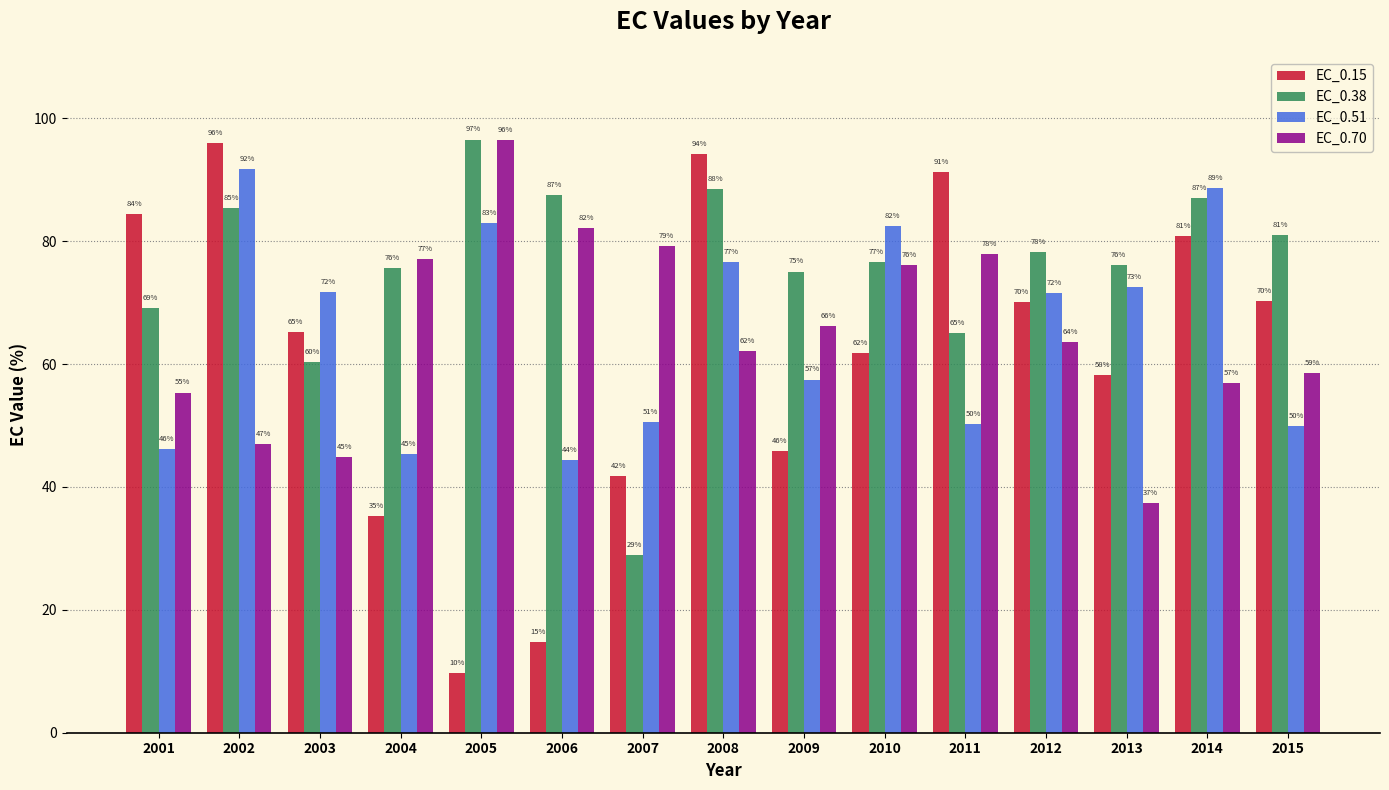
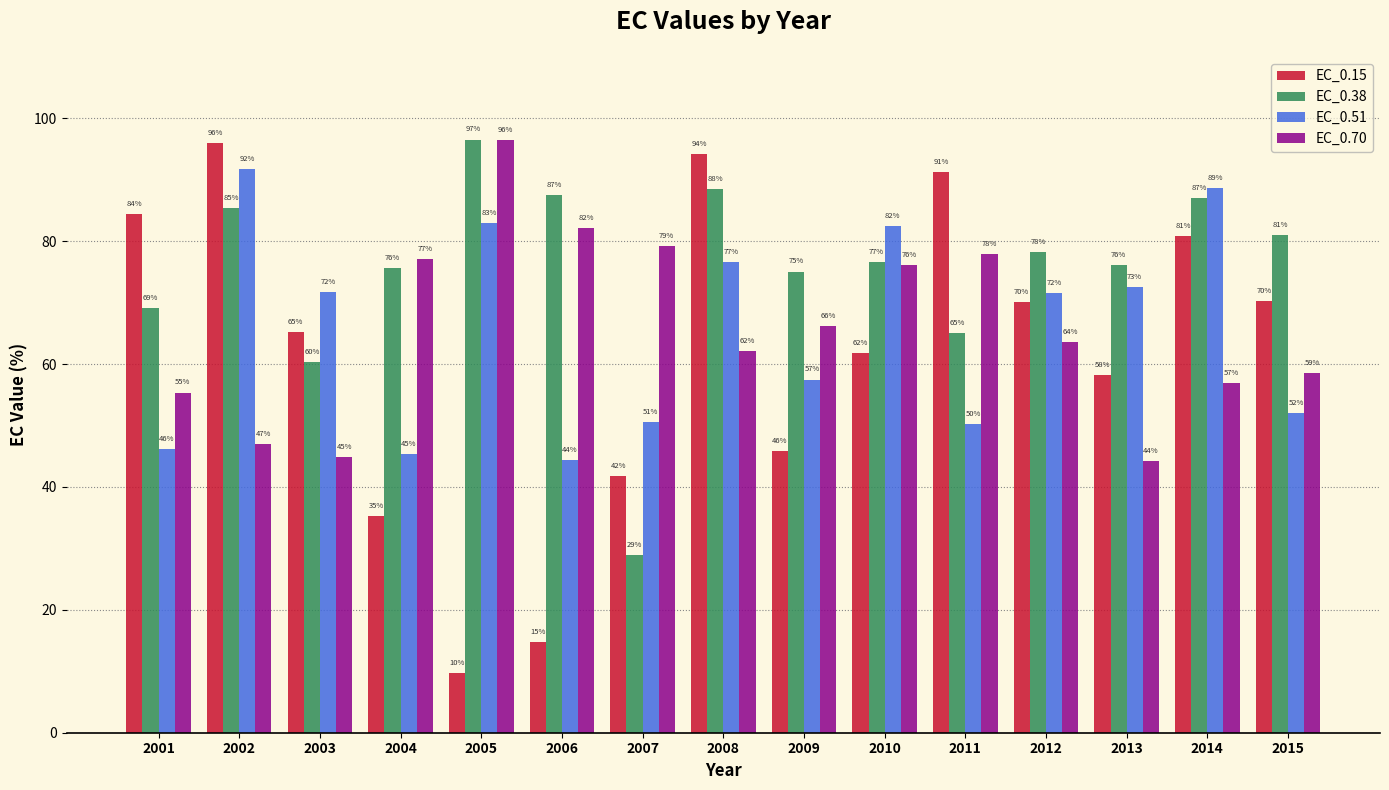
EC_0.70, 2013: 37% -> 44%
EC_0.51, 2015: 50% -> 52%
